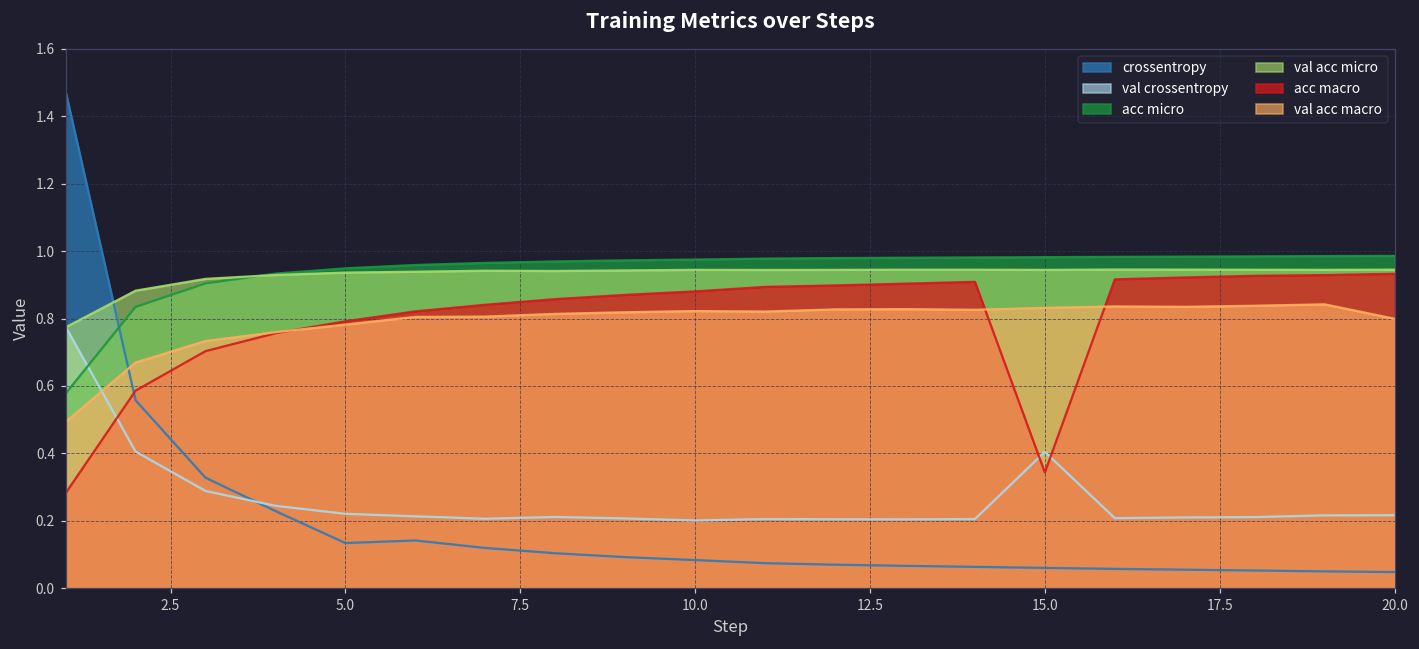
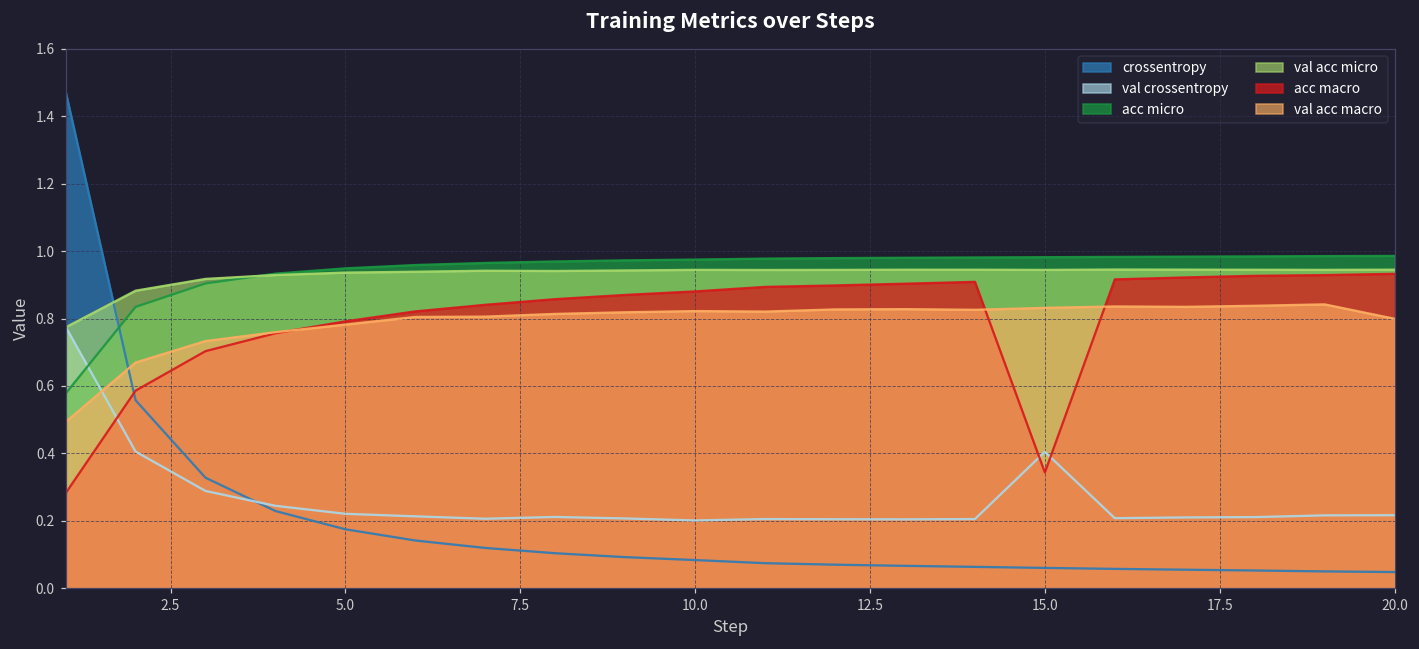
crossentropy, 5.0: 0.13 -> 0.17
